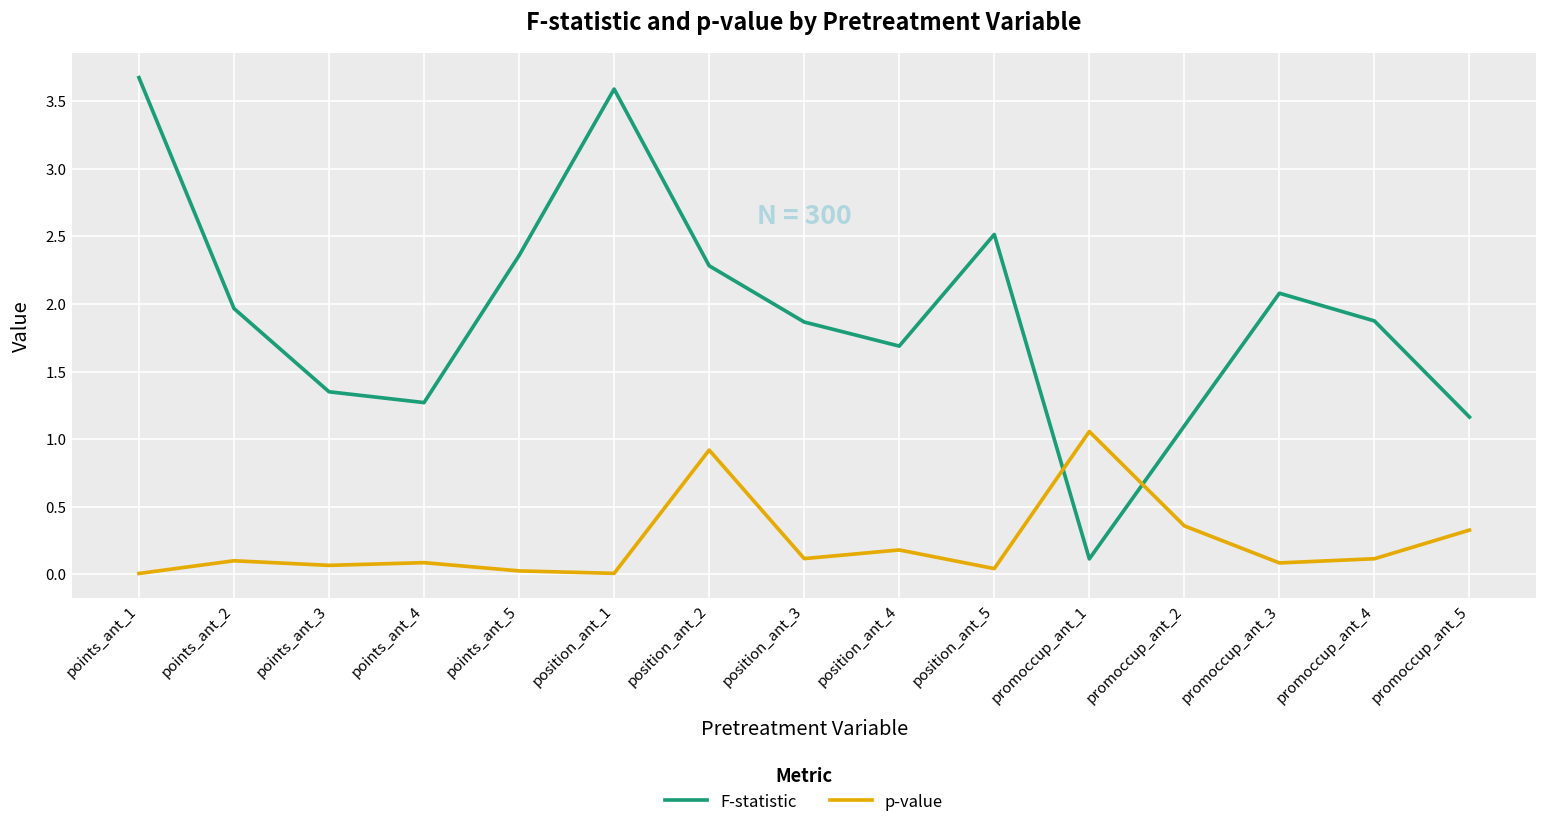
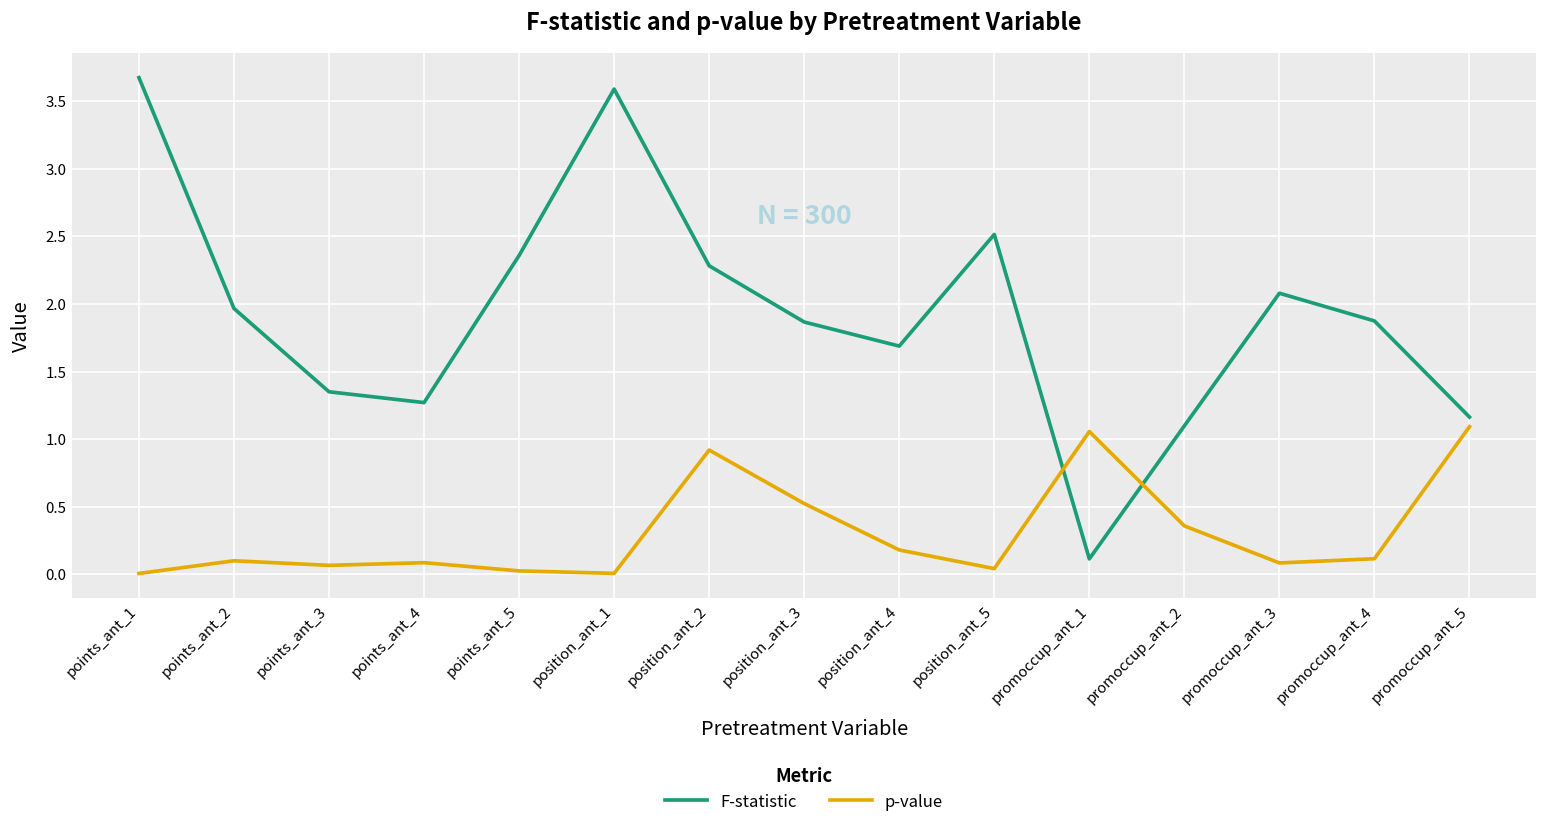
p-value, position_ant_3: 0.12 -> 0.52
p-value, promoccup_ant_5: 0.33 -> 1.09
